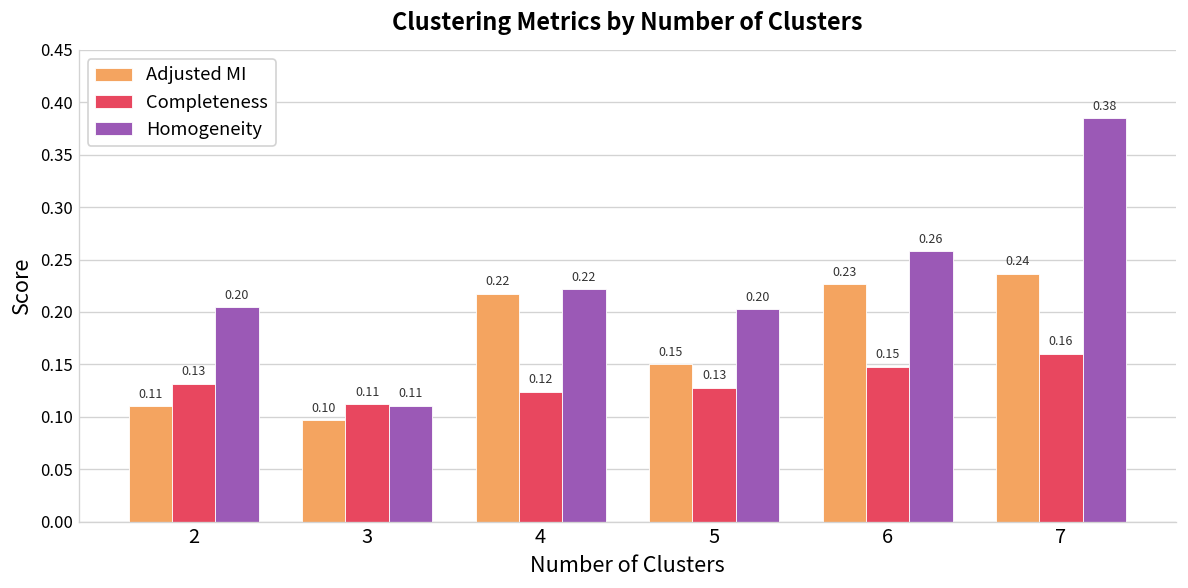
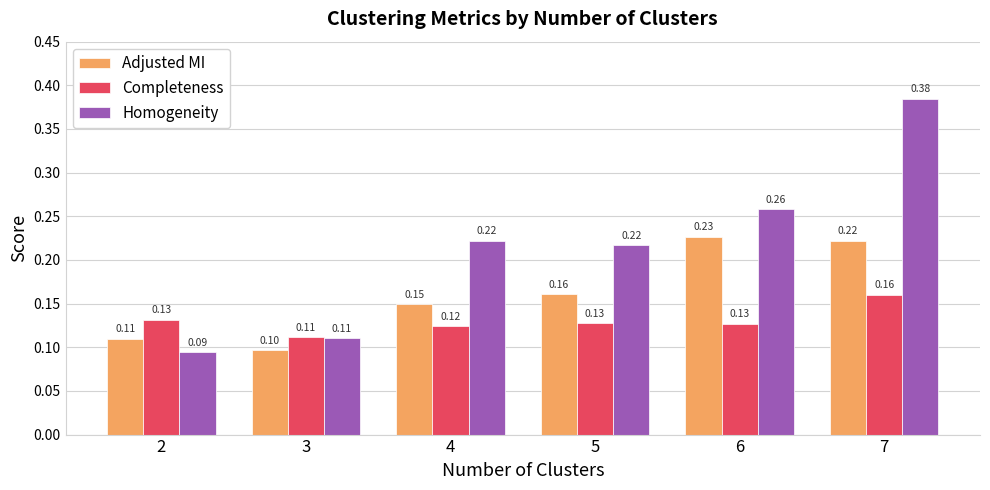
Homogeneity, 2: 0.20 -> 0.09
Adjusted MI, 4: 0.22 -> 0.15
Adjusted MI, 5: 0.15 -> 0.16
Homogeneity, 5: 0.20 -> 0.22
Completeness, 6: 0.15 -> 0.13
Adjusted MI, 7: 0.24 -> 0.22
